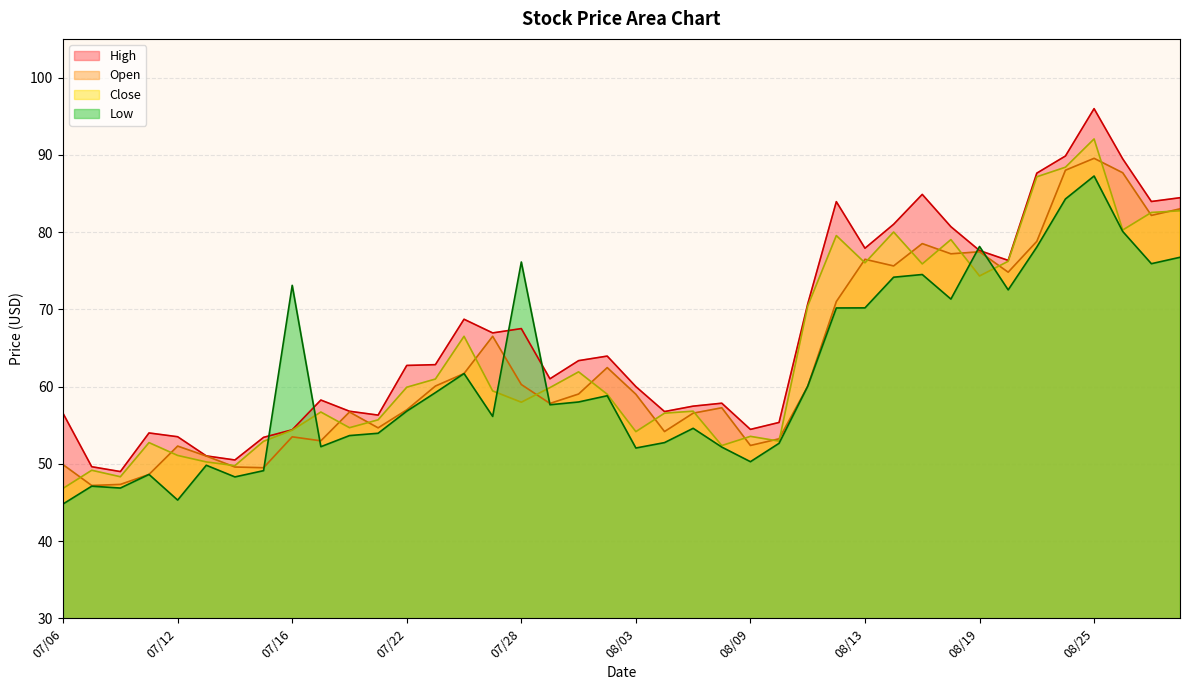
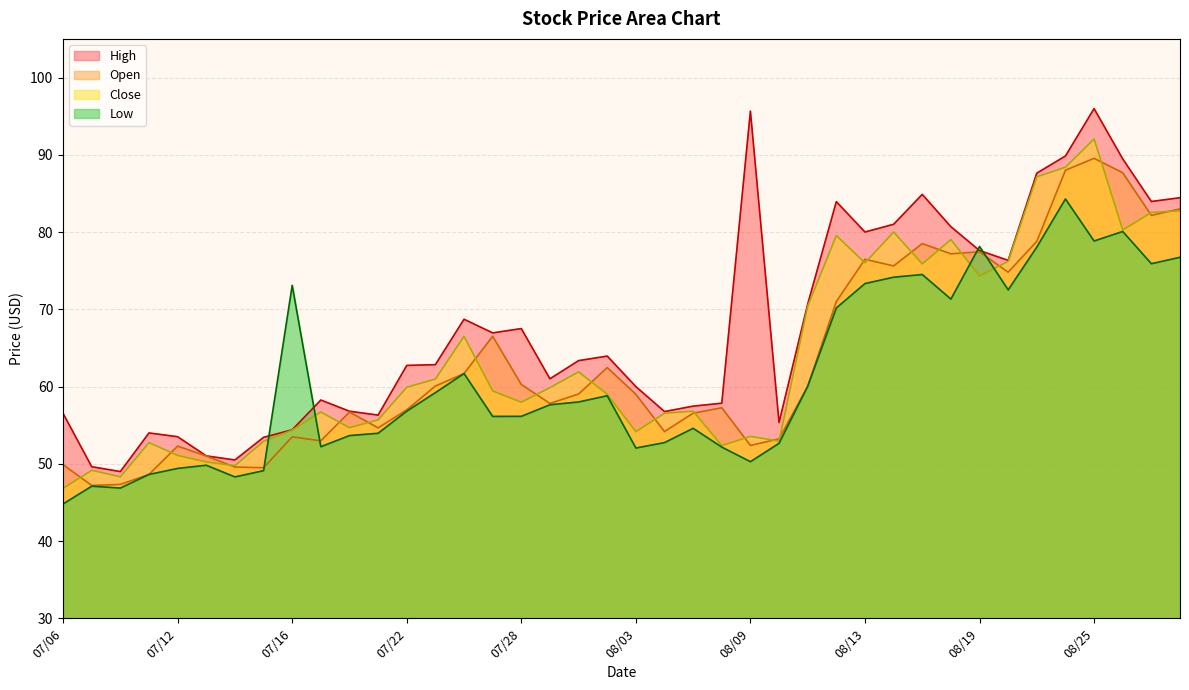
Low, 07/12: 45 -> 49
Low, 07/28: 76 -> 56
High, 08/09: 54 -> 96
High, 08/13: 78 -> 80
Low, 08/13: 70 -> 73
Low, 08/25: 87 -> 79
